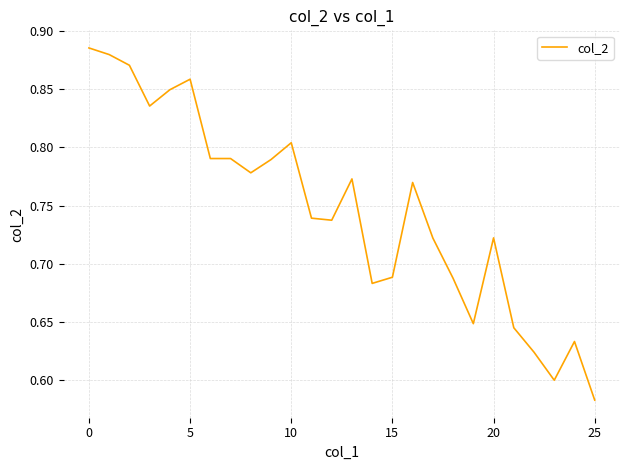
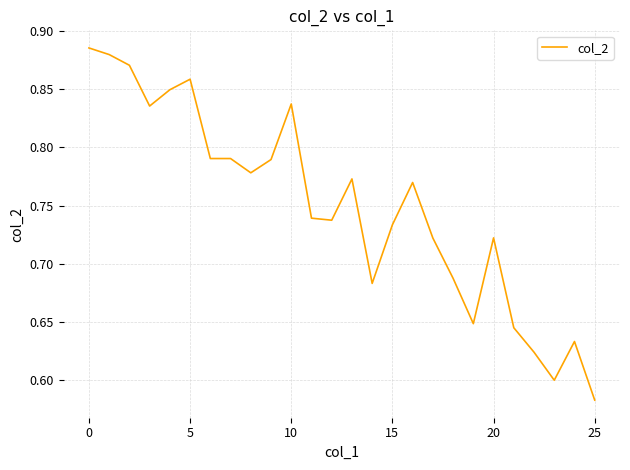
10: 0.804 -> 0.837
15: 0.688 -> 0.733
